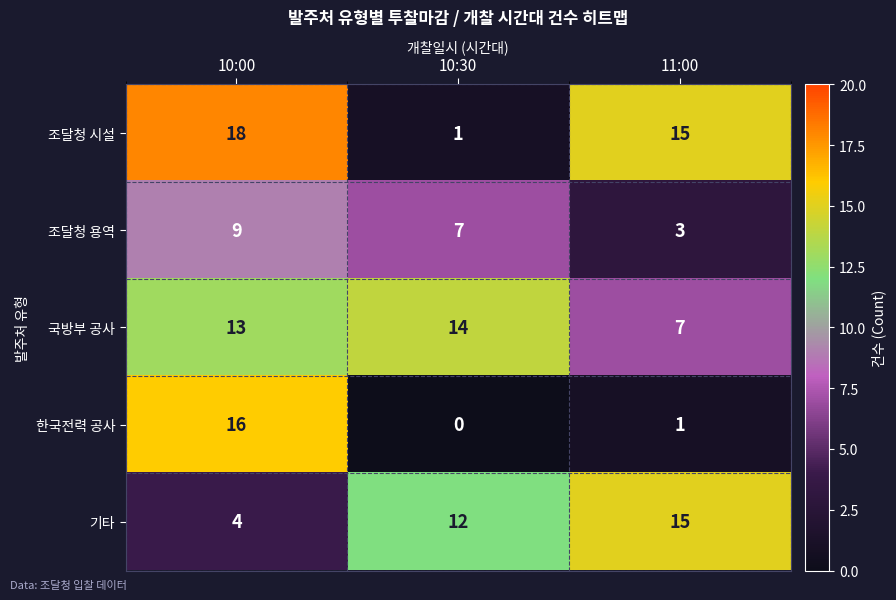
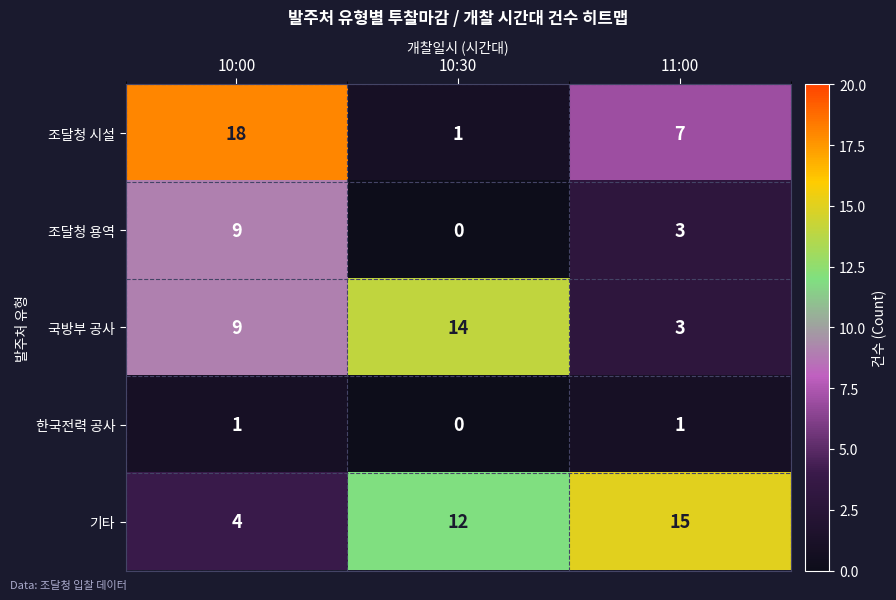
조달청 시설, 11:00: 15 -> 7
조달청 용역, 10:30: 7 -> 0
국방부 공사, 10:00: 13 -> 9
국방부 공사, 11:00: 7 -> 3
한국전력 공사, 10:00: 16 -> 1
